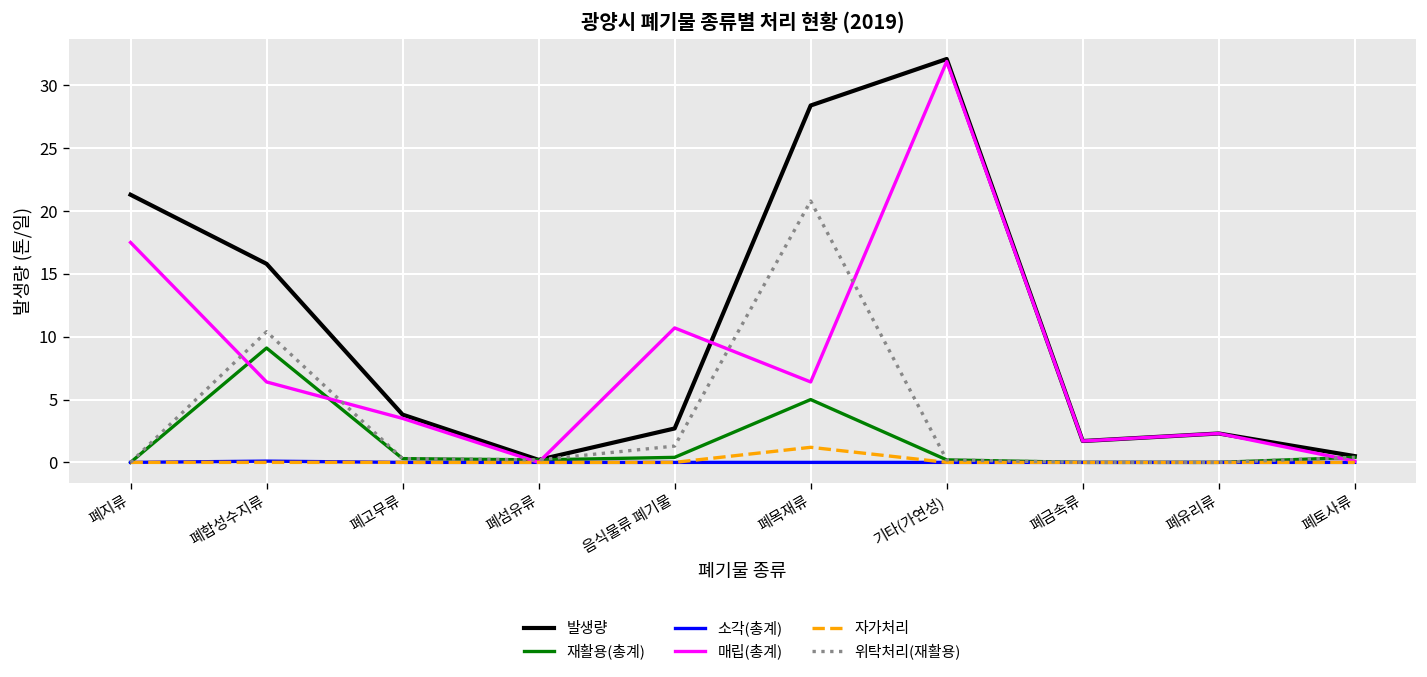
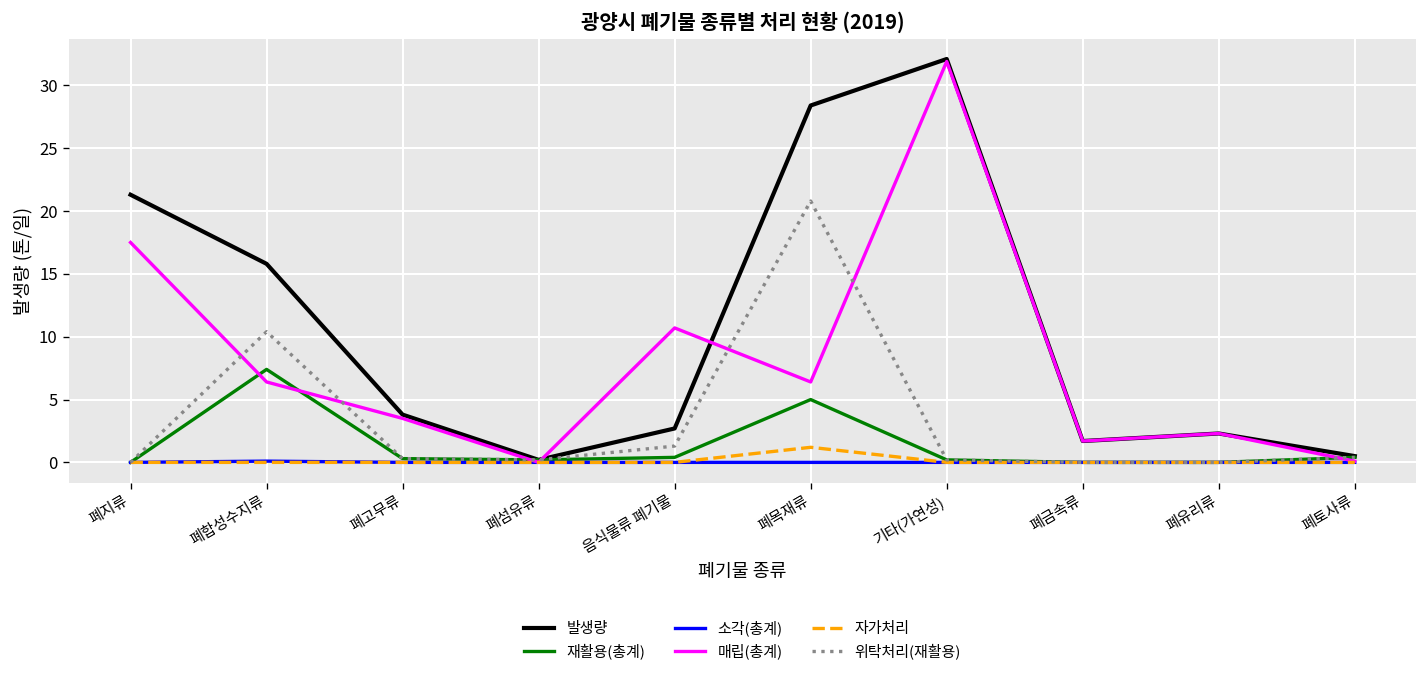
재활용(총계), 폐합성수지류: 9.1 -> 7.4
